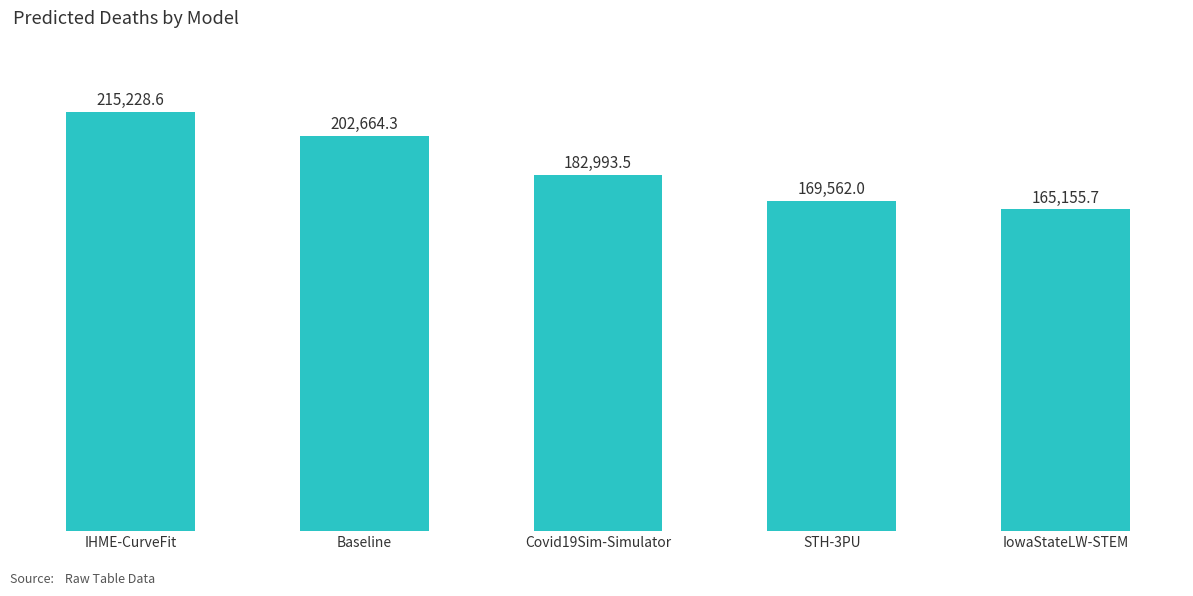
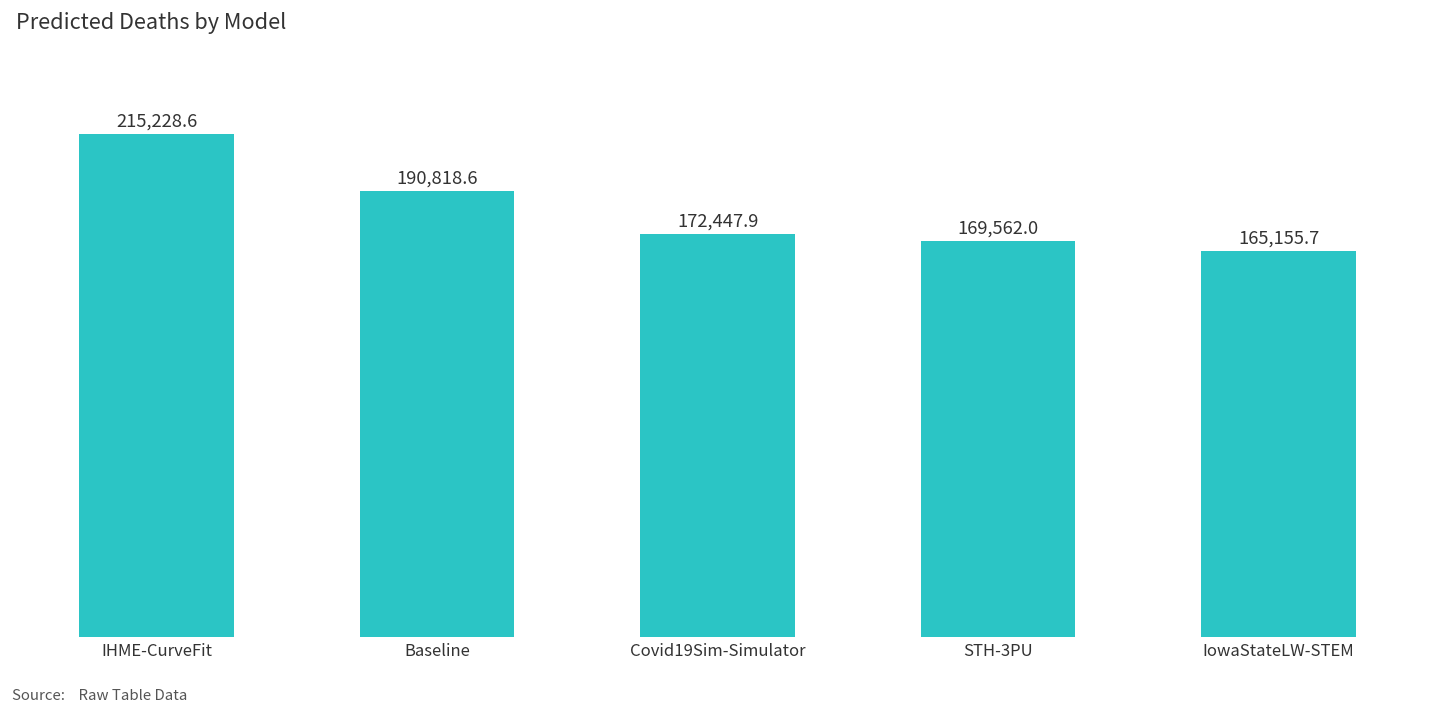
Baseline: 202,664.3 -> 190,818.6
Covid19Sim-Simulator: 182,993.5 -> 172,447.9
